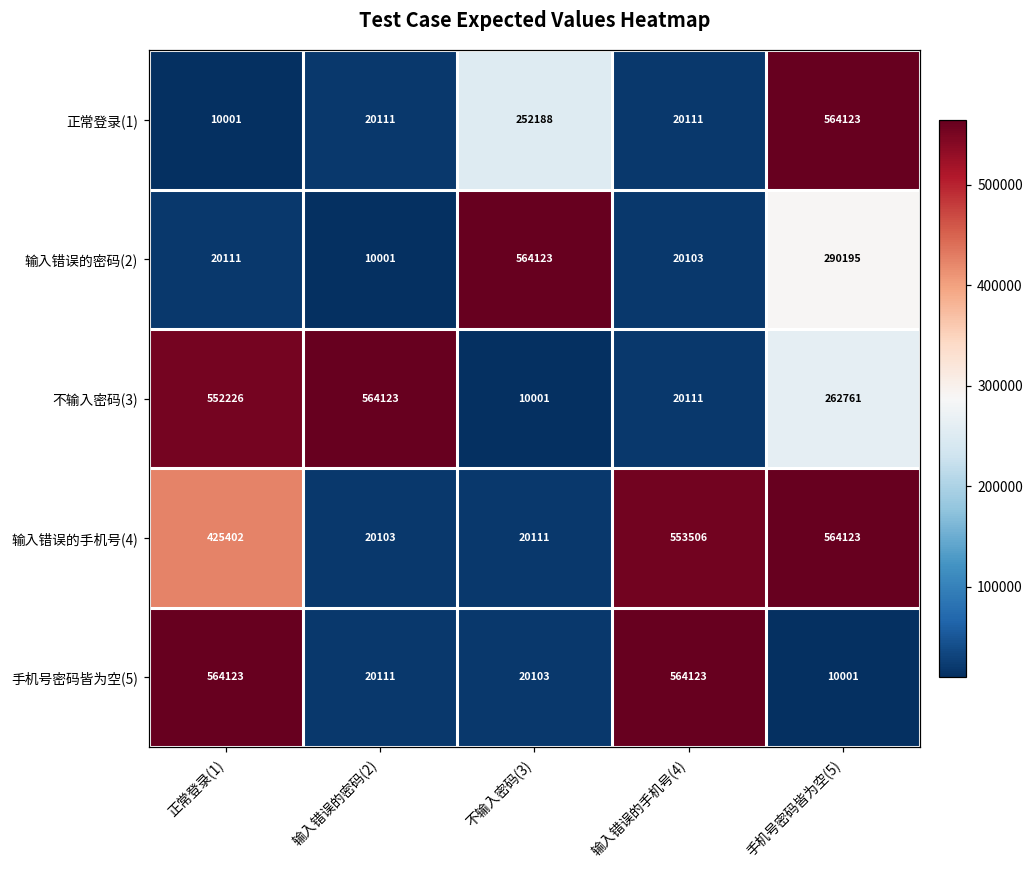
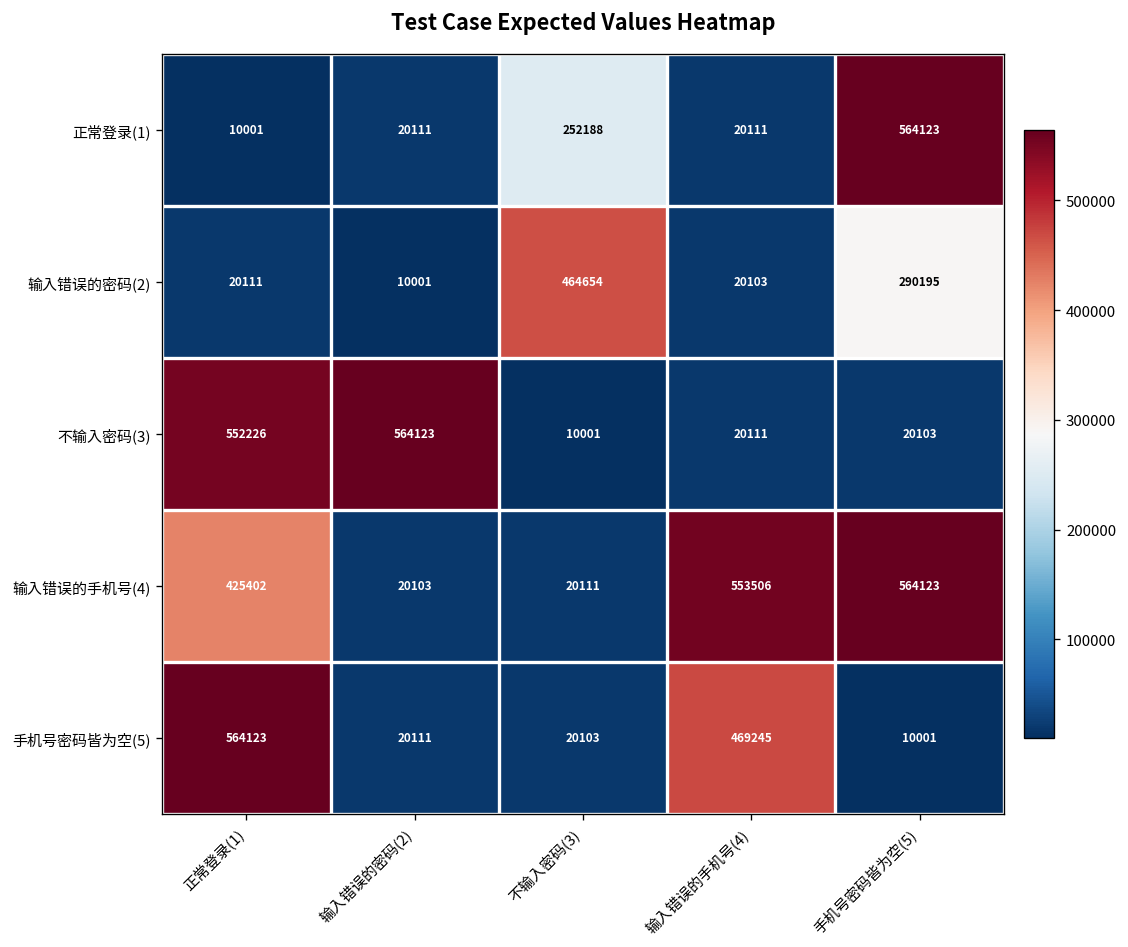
输入错误的密码(2), 不输入密码(3): 564123 -> 464654
不输入密码(3), 手机号密码皆为空(5): 262761 -> 20103
手机号密码皆为空(5), 输入错误的手机号(4): 564123 -> 469245
